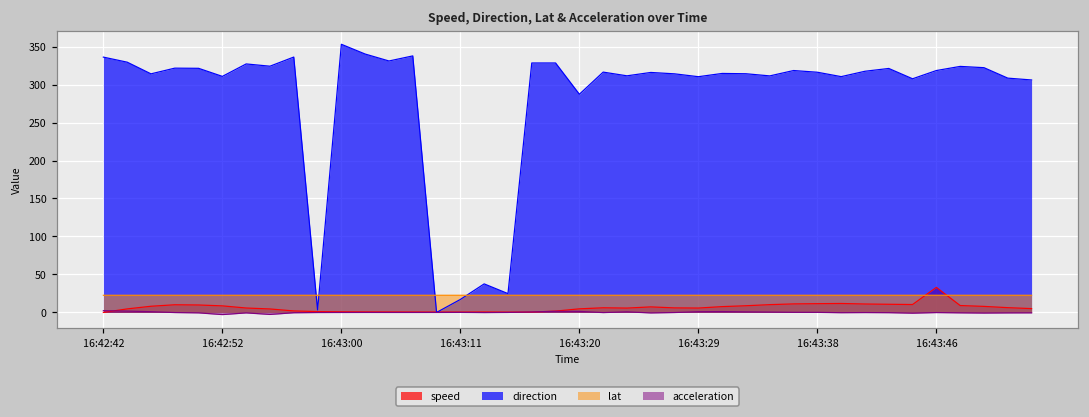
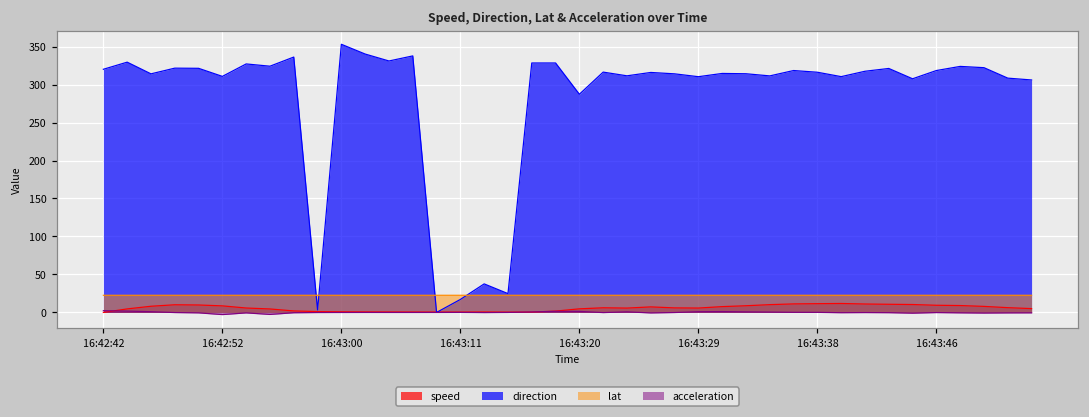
direction, 16:42:42: 340 -> 320
speed, 16:43:46: 30 -> 10
